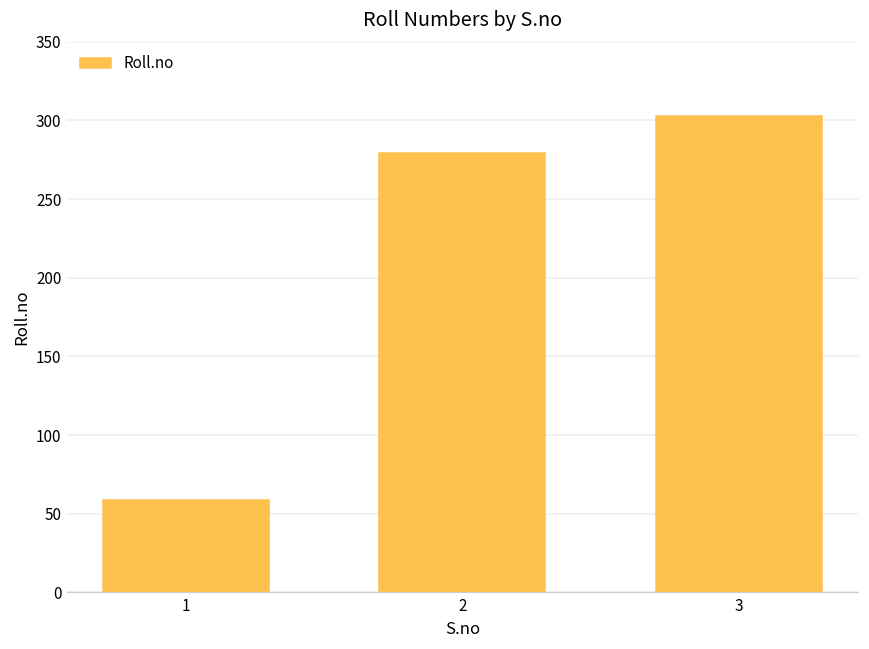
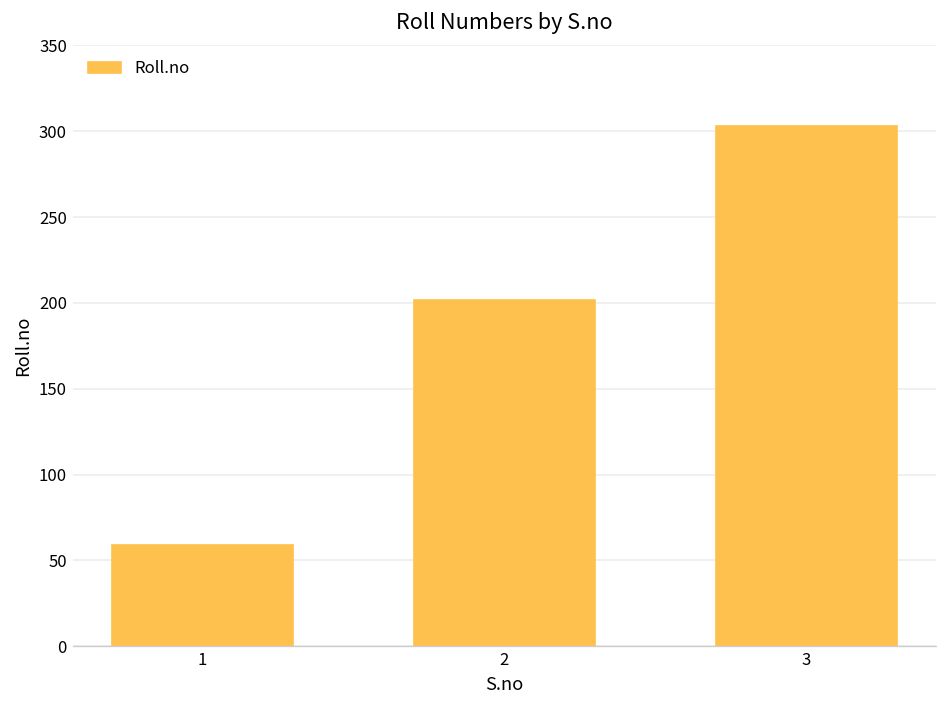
2: 279 -> 202
